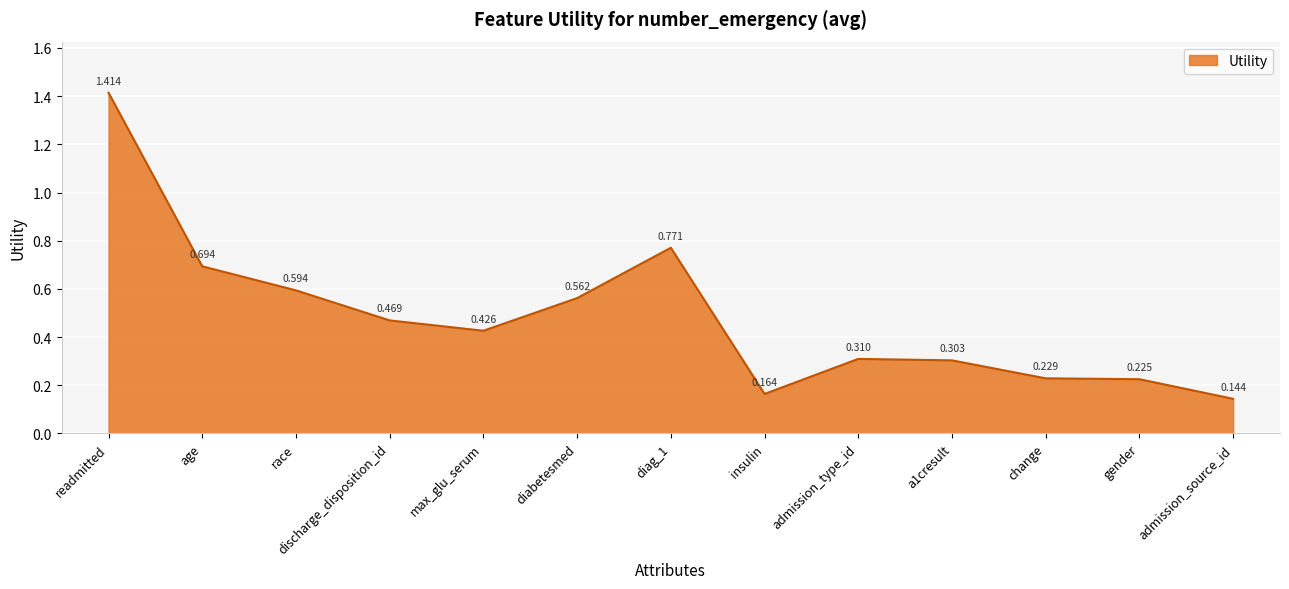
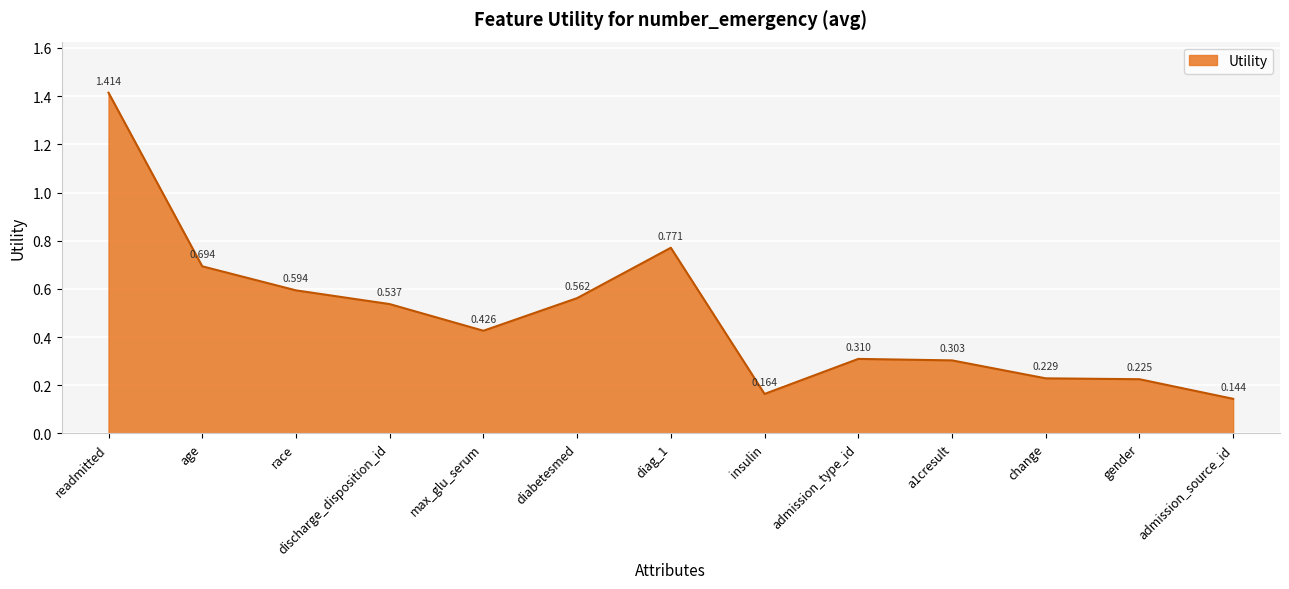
discharge_disposition_id: 0.469 -> 0.537
